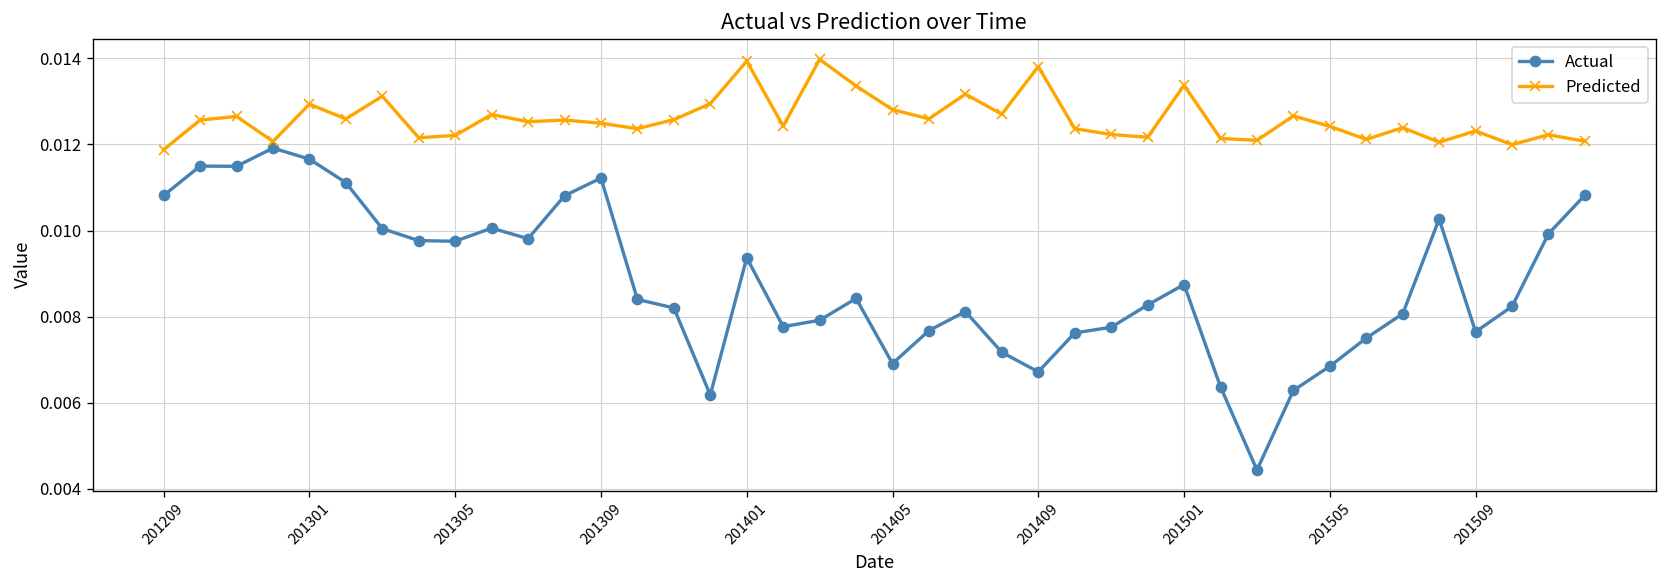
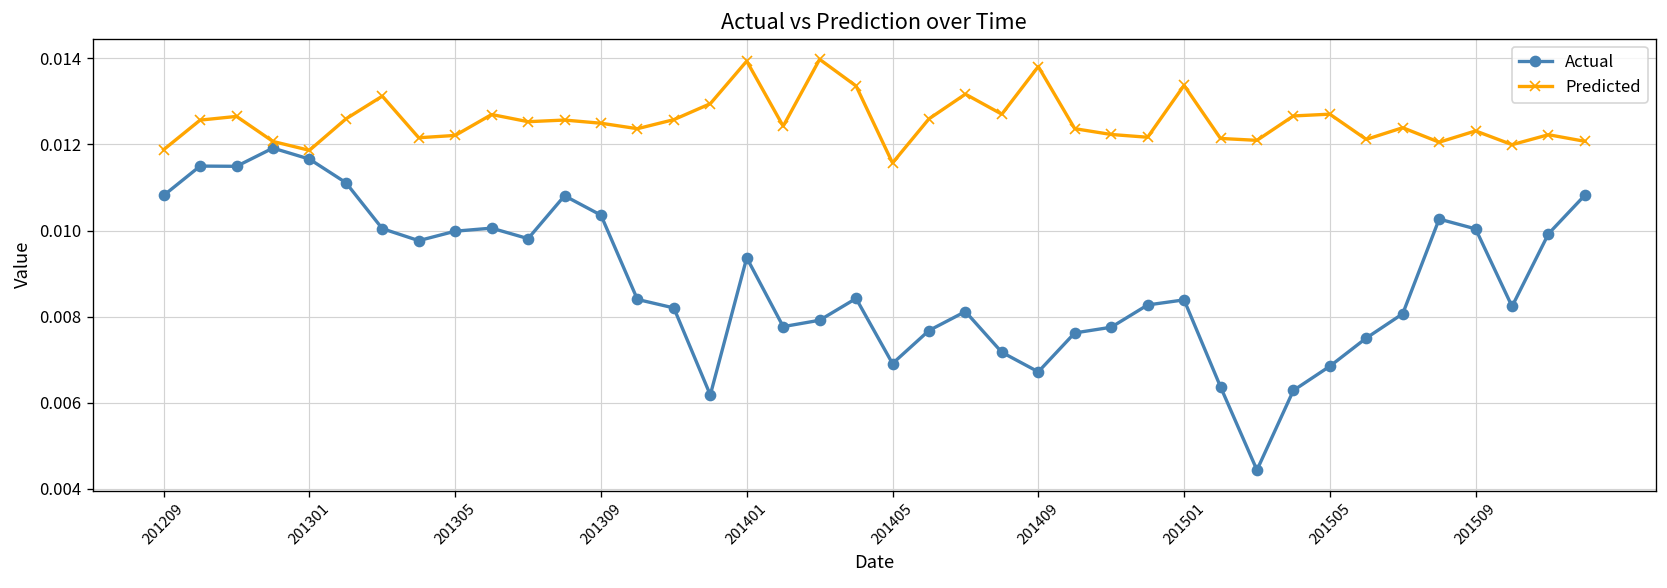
Predicted, 201301: 0.0129 -> 0.0119
Actual, 201305: 0.0098 -> 0.0100
Actual, 201309: 0.0112 -> 0.0104
Predicted, 201405: 0.0128 -> 0.0116
Actual, 201501: 0.0087 -> 0.0084
Predicted, 201505: 0.0124 -> 0.0127
Actual, 201509: 0.0076 -> 0.0100
